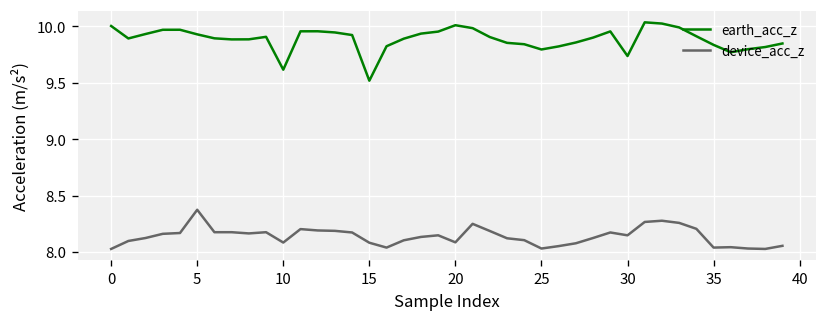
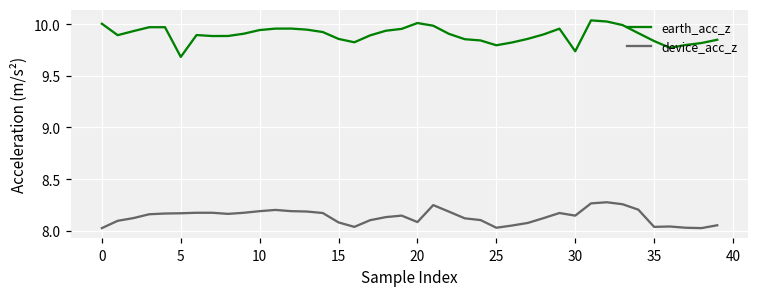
earth_acc_z, 5: 9.9 -> 9.7
device_acc_z, 5: 8.4 -> 8.2
earth_acc_z, 10: 9.6 -> 9.9
device_acc_z, 10: 8.1 -> 8.2
earth_acc_z, 15: 9.5 -> 9.9
